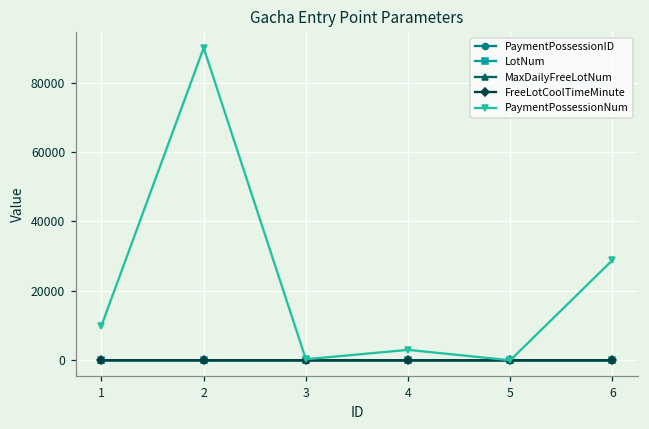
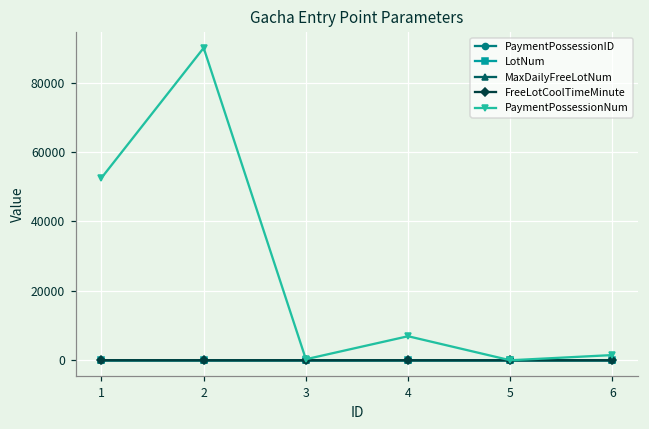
PaymentPossessionNum, 1: 10000 -> 53000
PaymentPossessionNum, 4: 3000 -> 7000
PaymentPossessionNum, 6: 29000 -> 2000
